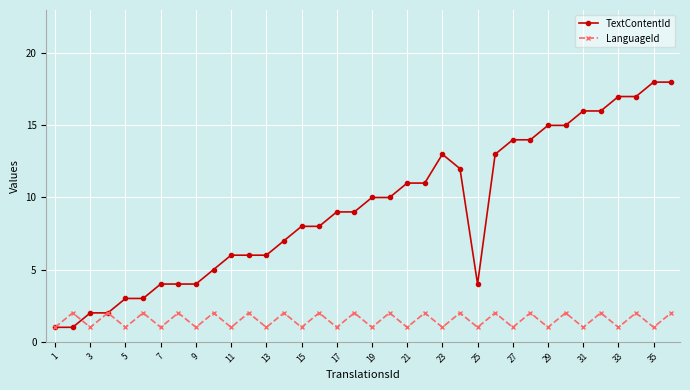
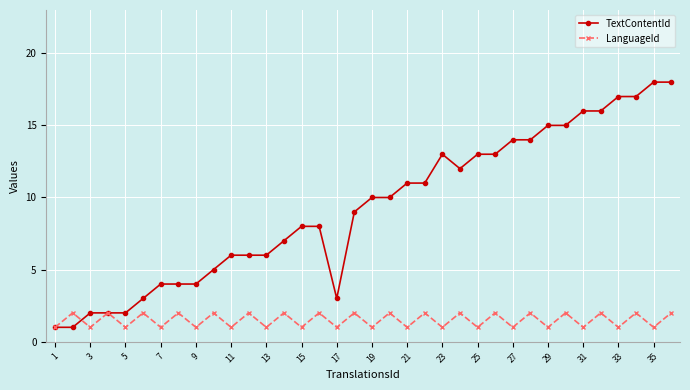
TextContentId, 5: 3 -> 2
TextContentId, 17: 9 -> 3
TextContentId, 25: 4 -> 13
